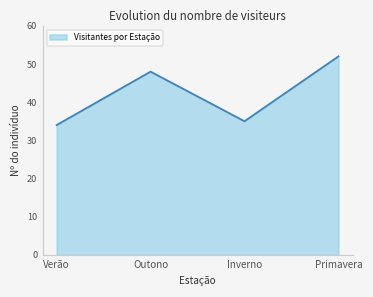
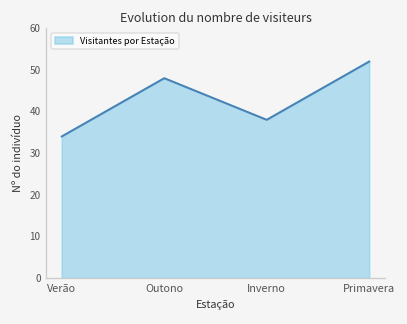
Inverno: 35 -> 38
